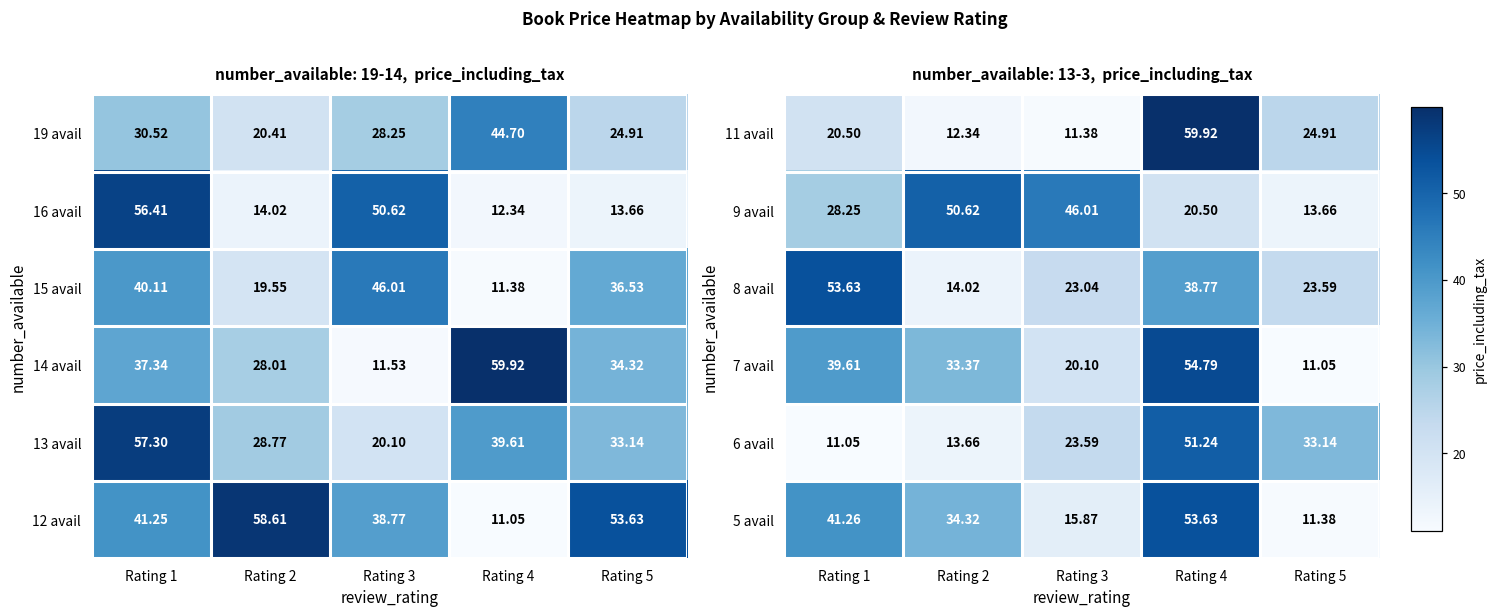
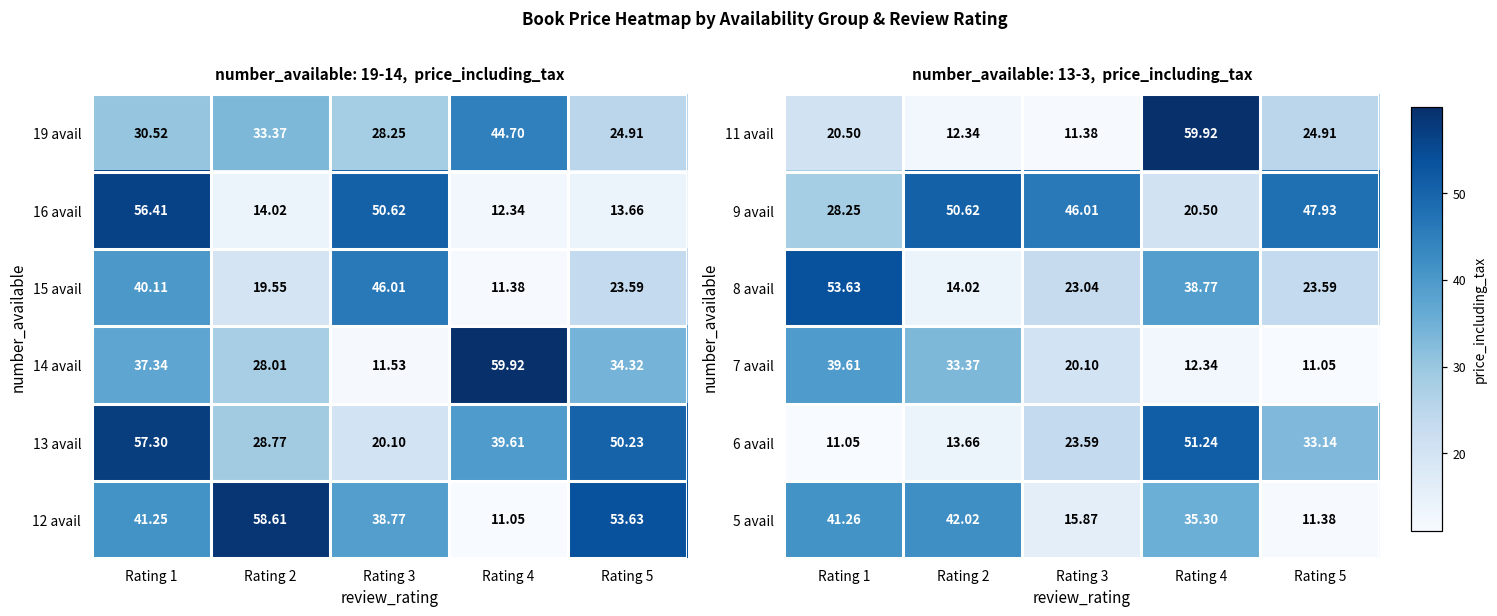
number_available: 19-14, price_including_tax, 19 avail, Rating 2: 20.41 -> 33.37
number_available: 19-14, price_including_tax, 15 avail, Rating 5: 36.53 -> 23.59
number_available: 19-14, price_including_tax, 13 avail, Rating 5: 33.14 -> 50.23
number_available: 13-3, price_including_tax, 9 avail, Rating 5: 13.66 -> 47.93
number_available: 13-3, price_including_tax, 7 avail, Rating 4: 54.79 -> 12.34
number_available: 13-3, price_including_tax, 5 avail, Rating 2: 34.32 -> 42.02
number_available: 13-3, price_including_tax, 5 avail, Rating 4: 53.63 -> 35.30
